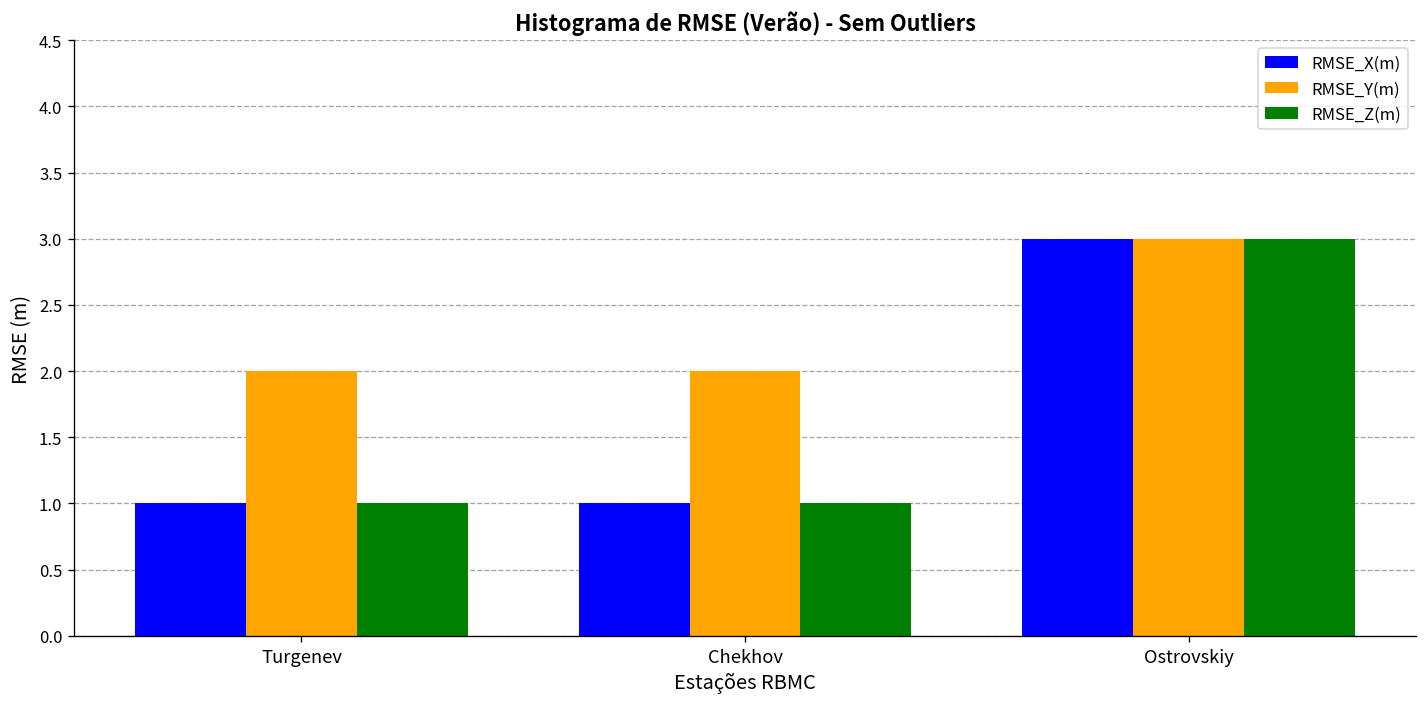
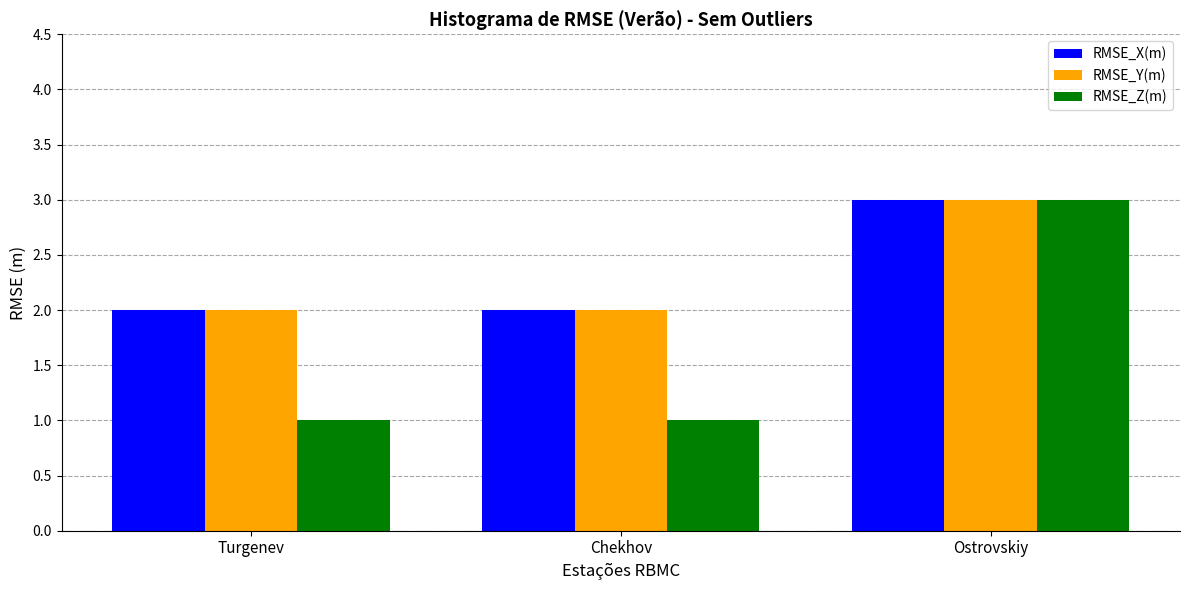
RMSE_X(m), Turgenev: 1 -> 2
RMSE_X(m), Chekhov: 1 -> 2
